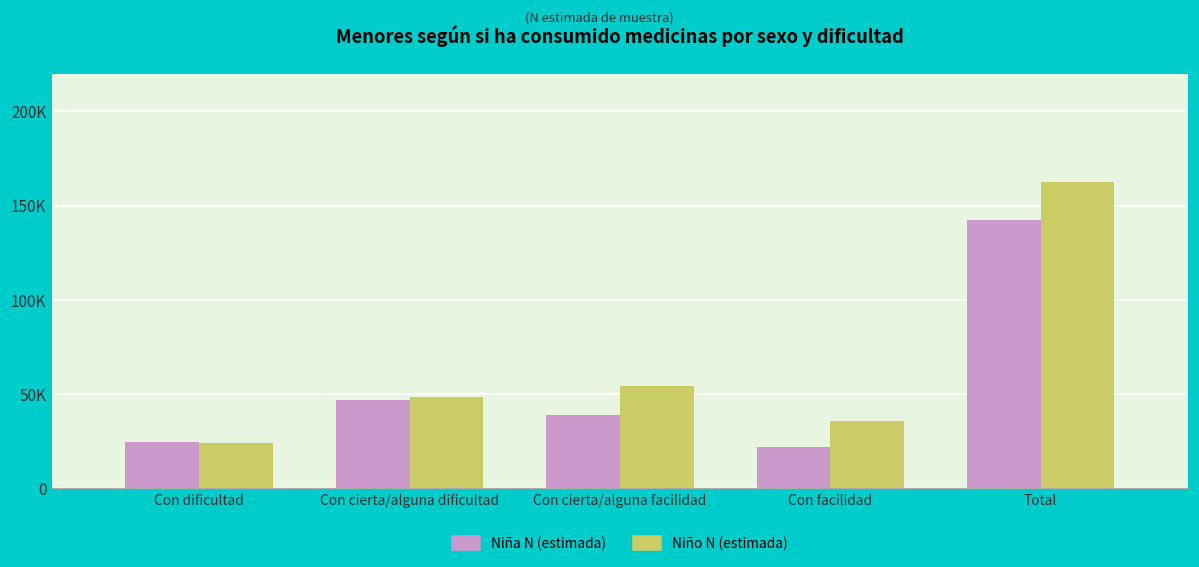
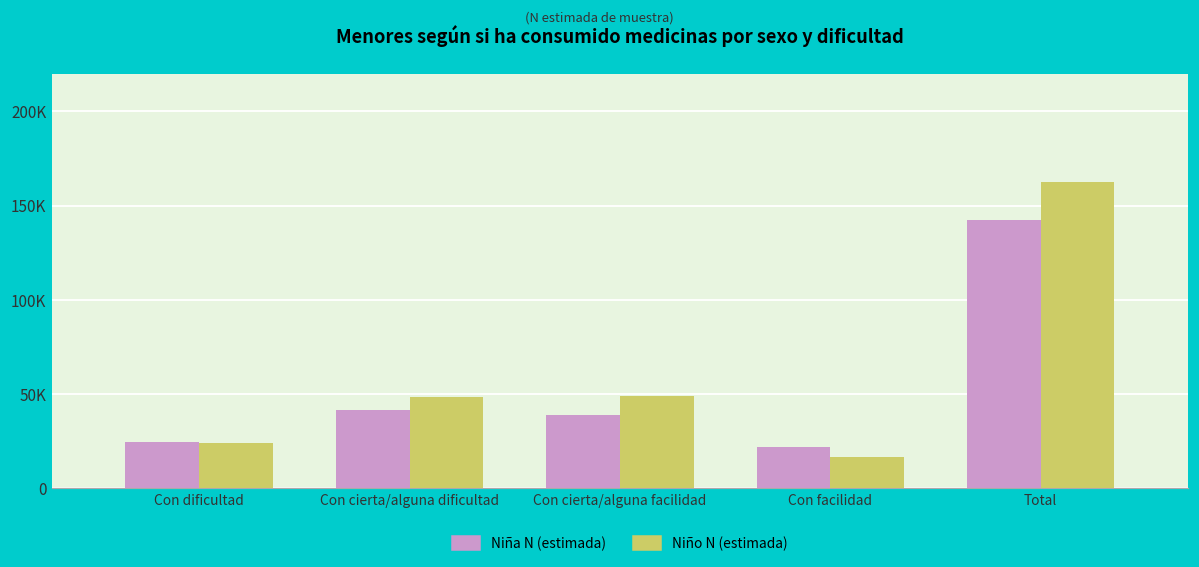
Niña N (estimada), Con cierta/alguna dificultad: 47000 -> 41000
Niño N (estimada), Con cierta/alguna facilidad: 54000 -> 49000
Niño N (estimada), Con facilidad: 36000 -> 17000
